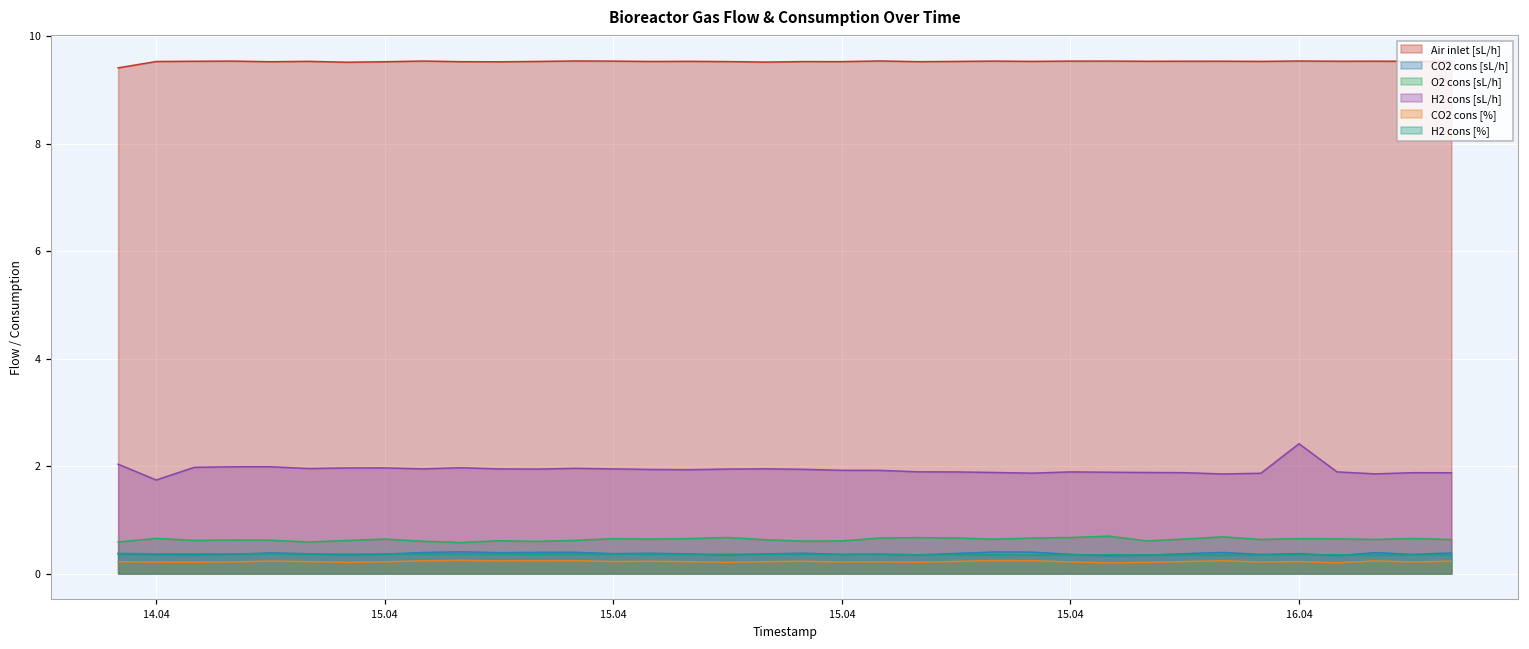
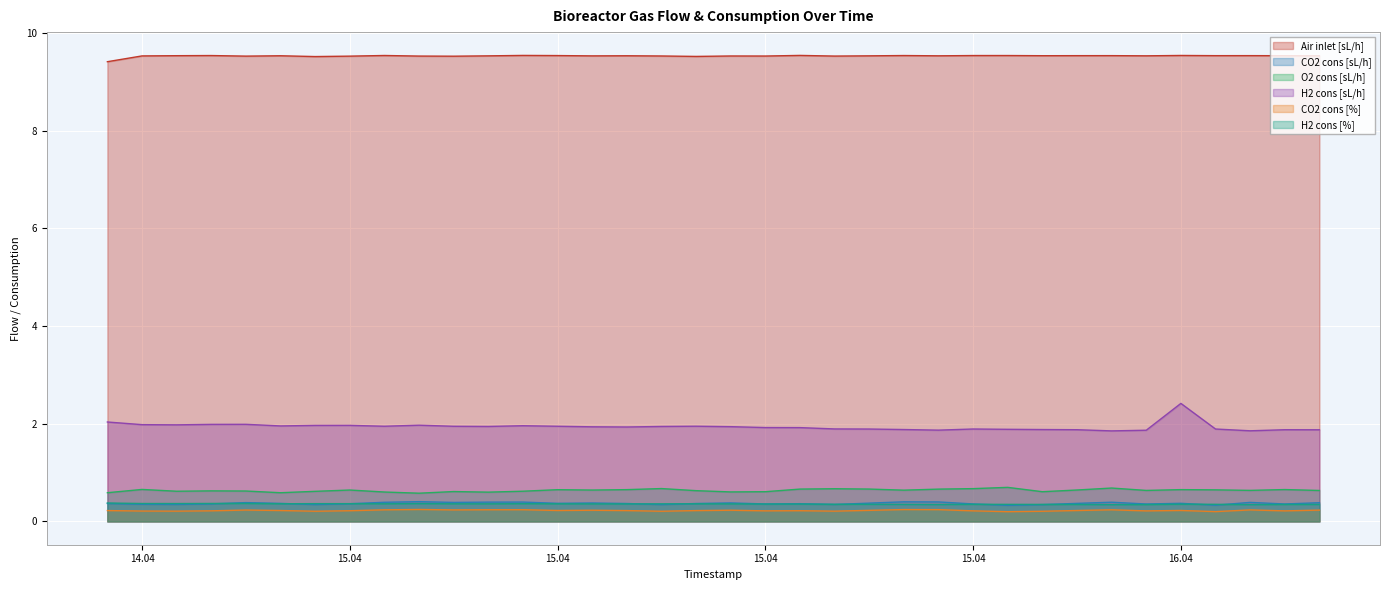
H2 cons [sL/h], 14.04: 1.7 -> 2.0
